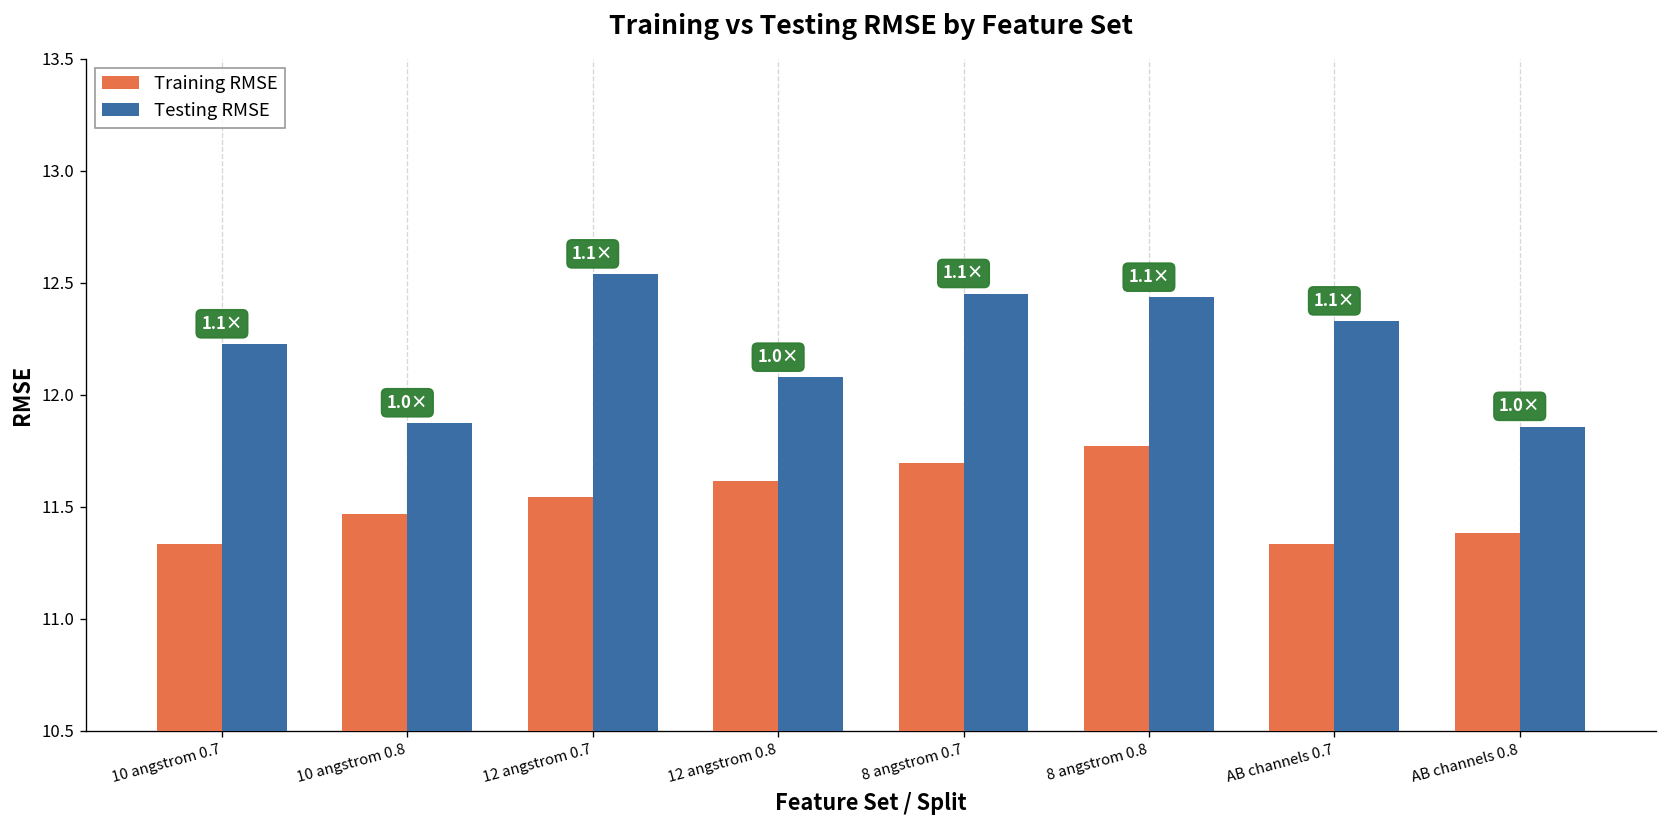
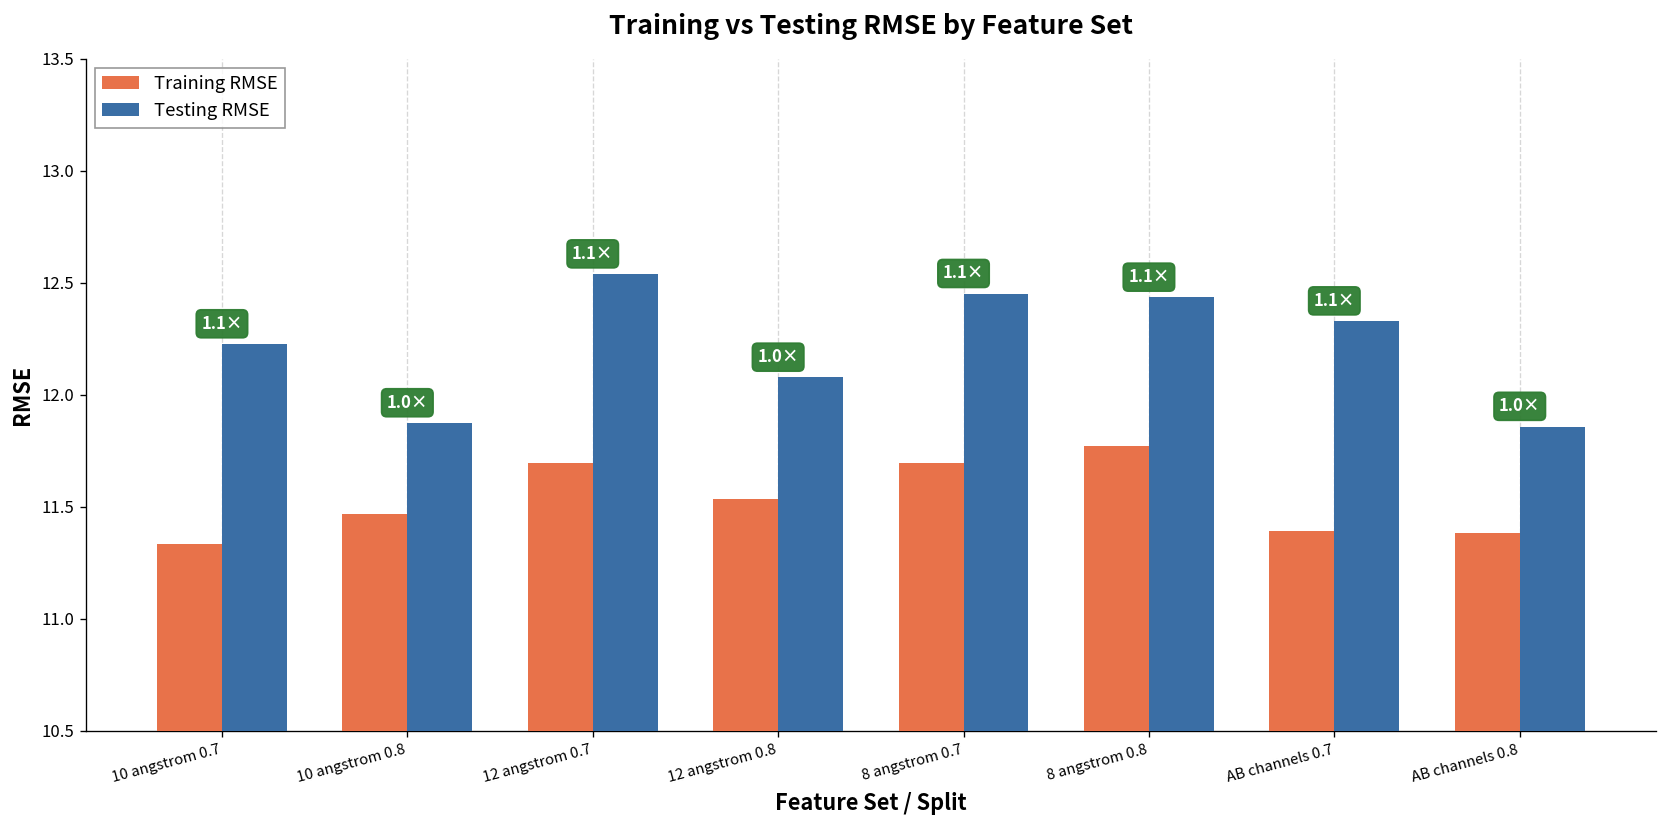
Training RMSE, 12 angstrom 0.7: 11.54 -> 11.69
Training RMSE, 12 angstrom 0.8: 11.61 -> 11.53
Training RMSE, AB channels 0.7: 11.34 -> 11.39
